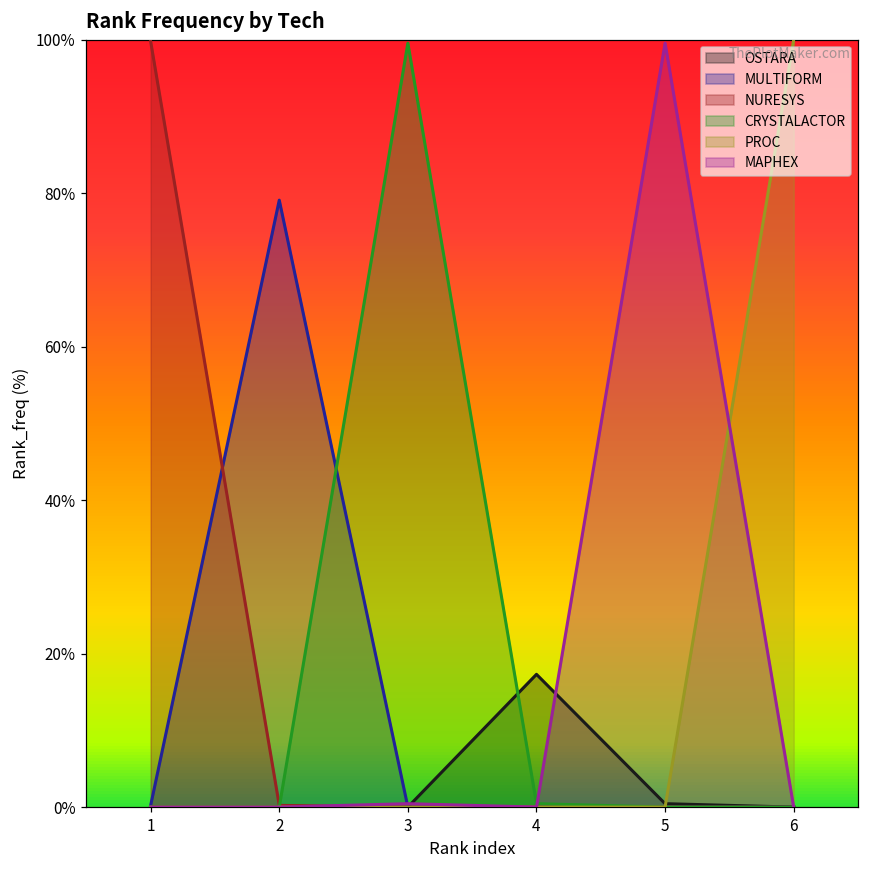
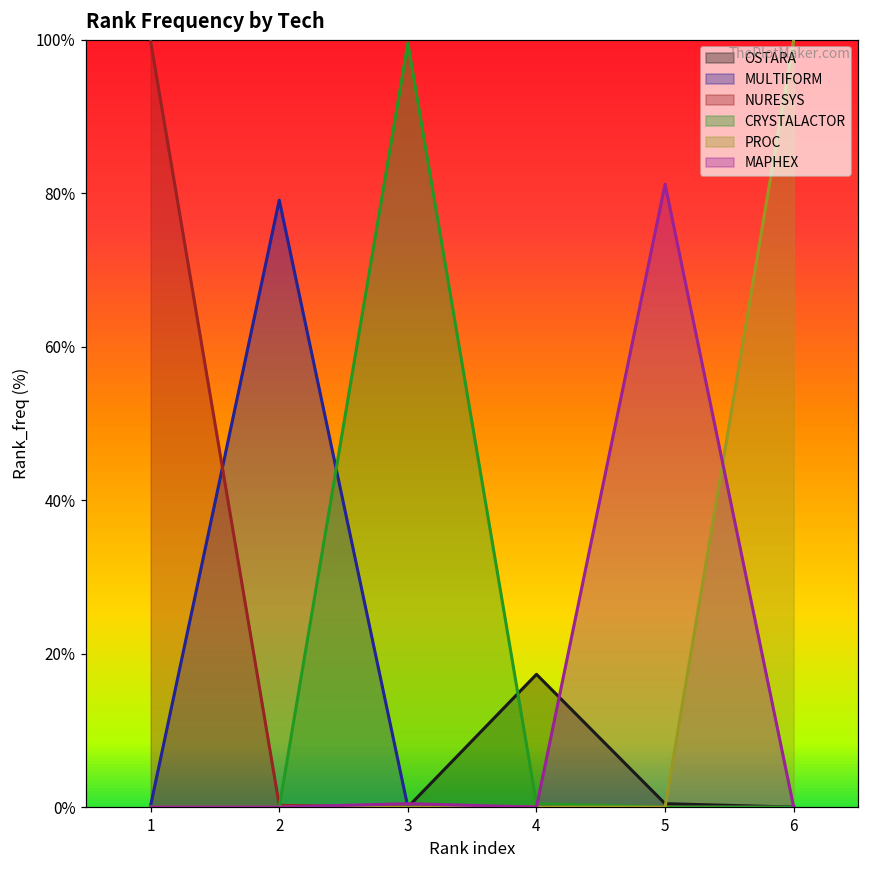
MAPHEX, 5: 100% -> 81%
